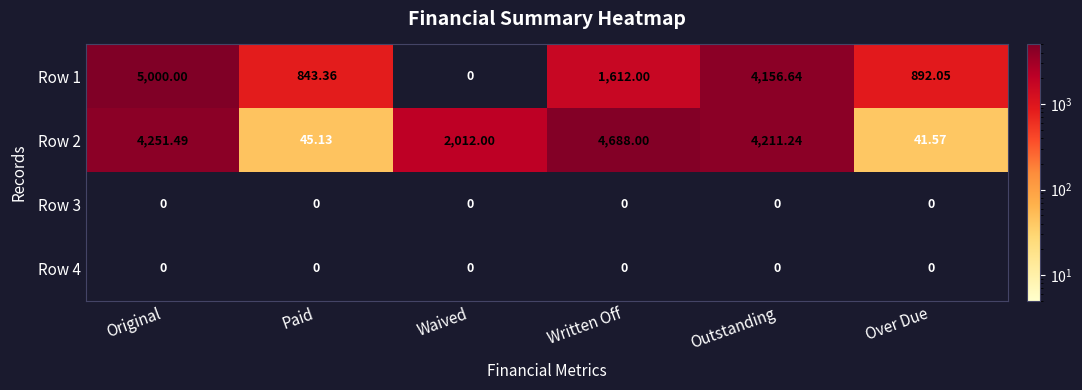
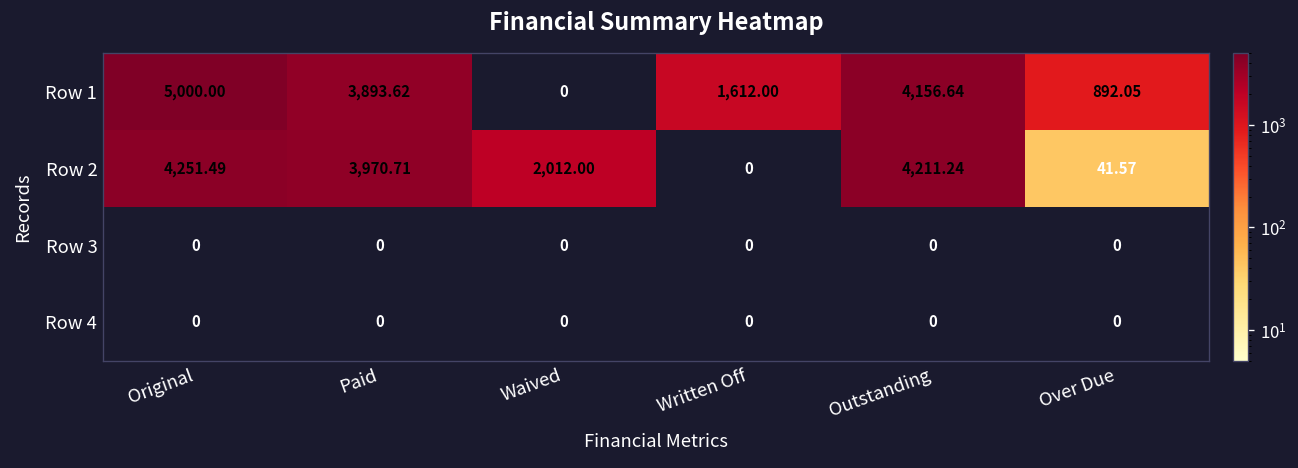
Row 1, Paid: 843.36 -> 3,893.62
Row 2, Paid: 45.13 -> 3,970.71
Row 2, Written Off: 4,688.00 -> 0
